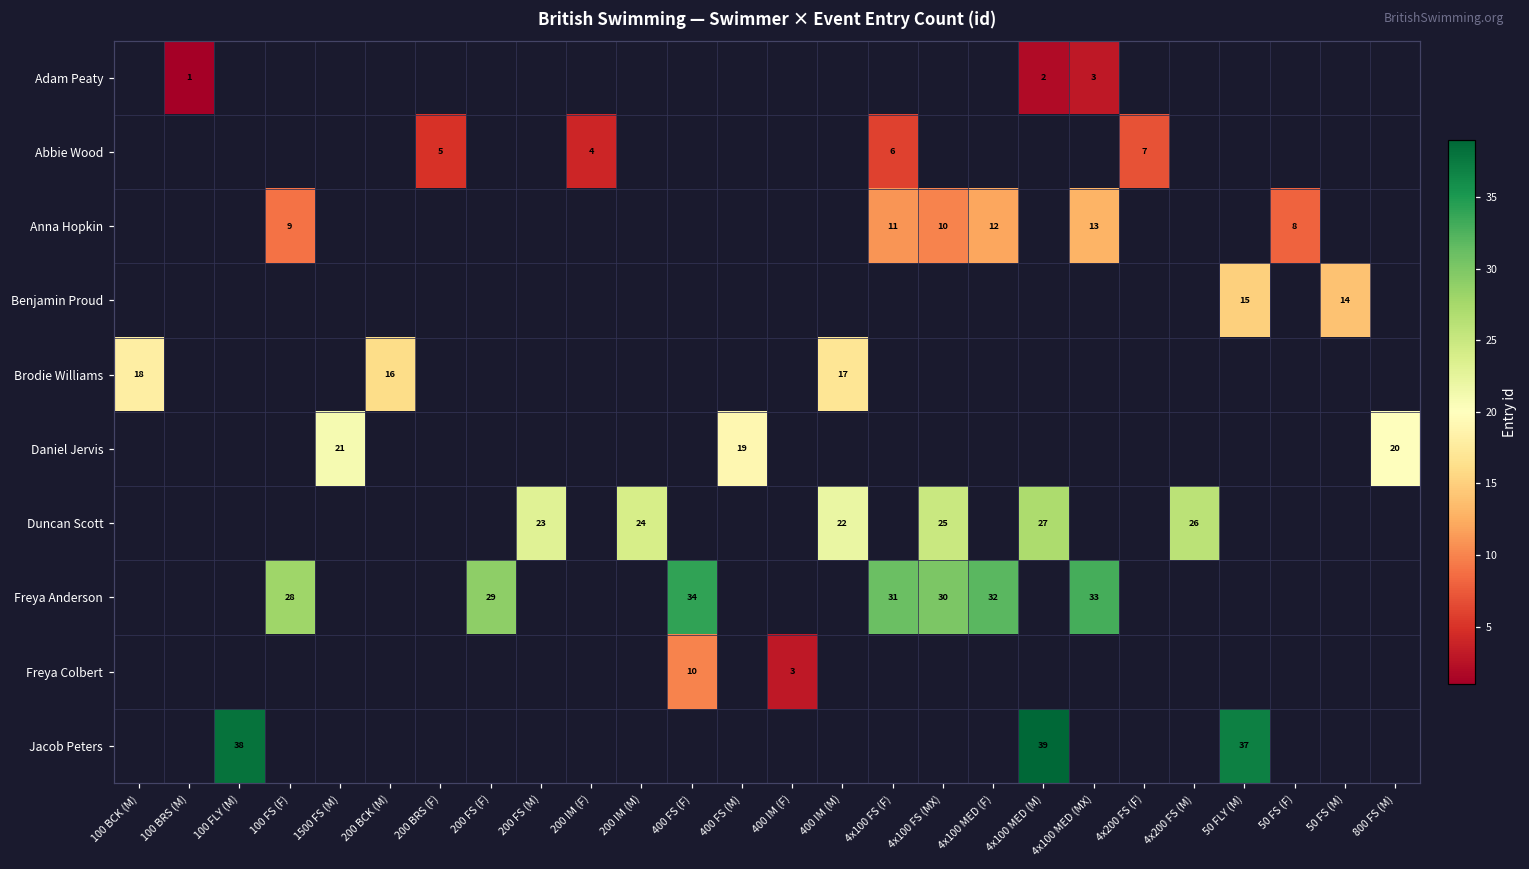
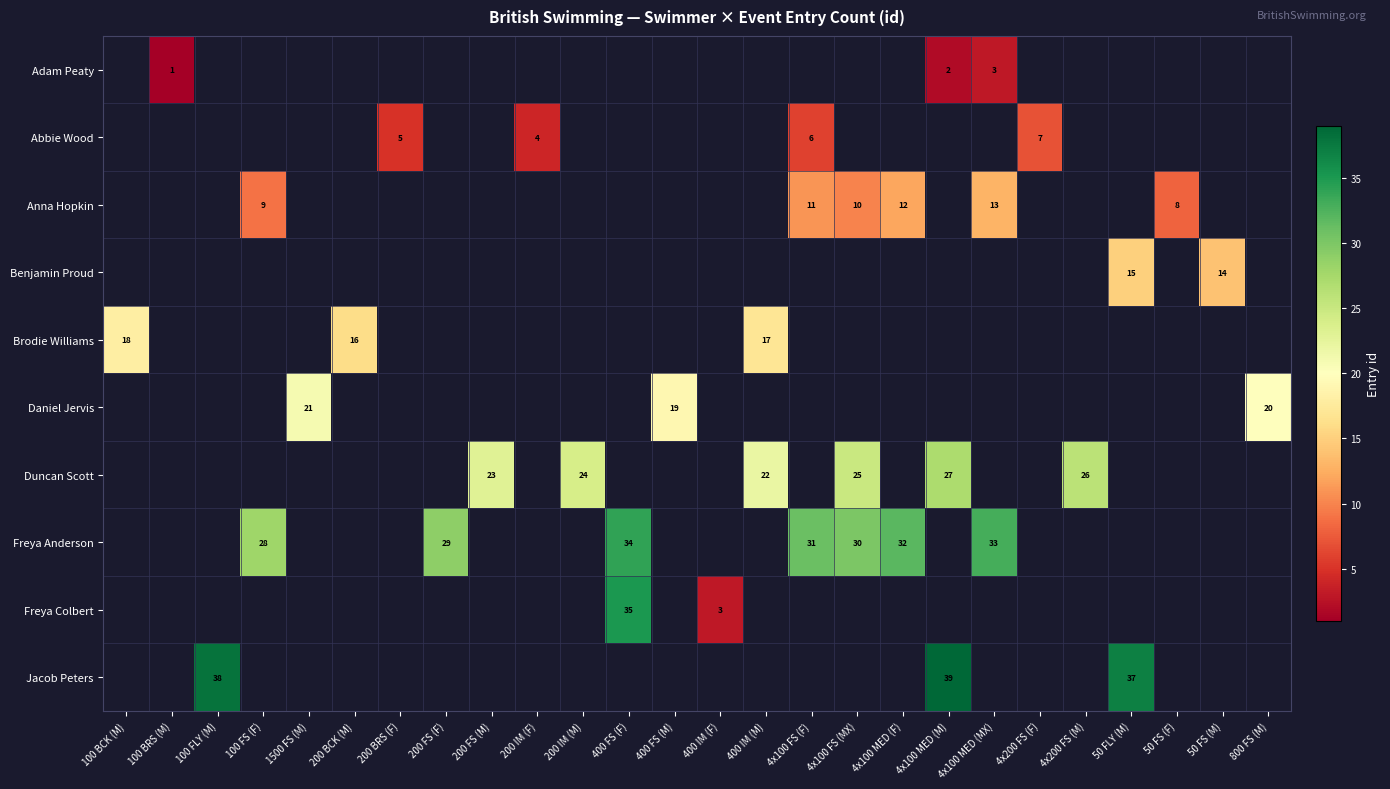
Freya Colbert, 400 FS (F): 10 -> 35
